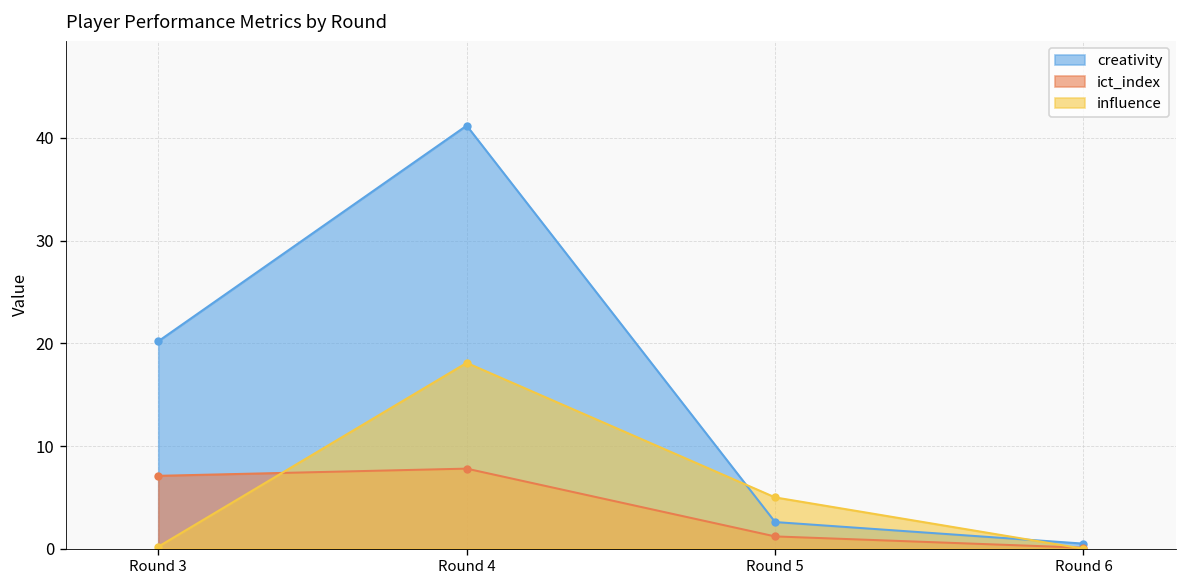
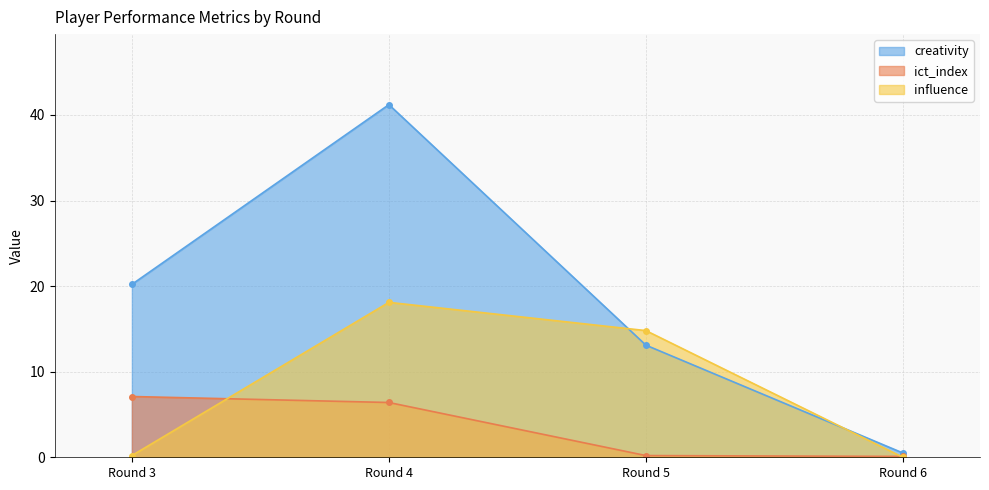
ict_index, Round 4: 8 -> 6
creativity, Round 5: 3 -> 13
ict_index, Round 5: 1 -> 0
influence, Round 5: 5 -> 15
